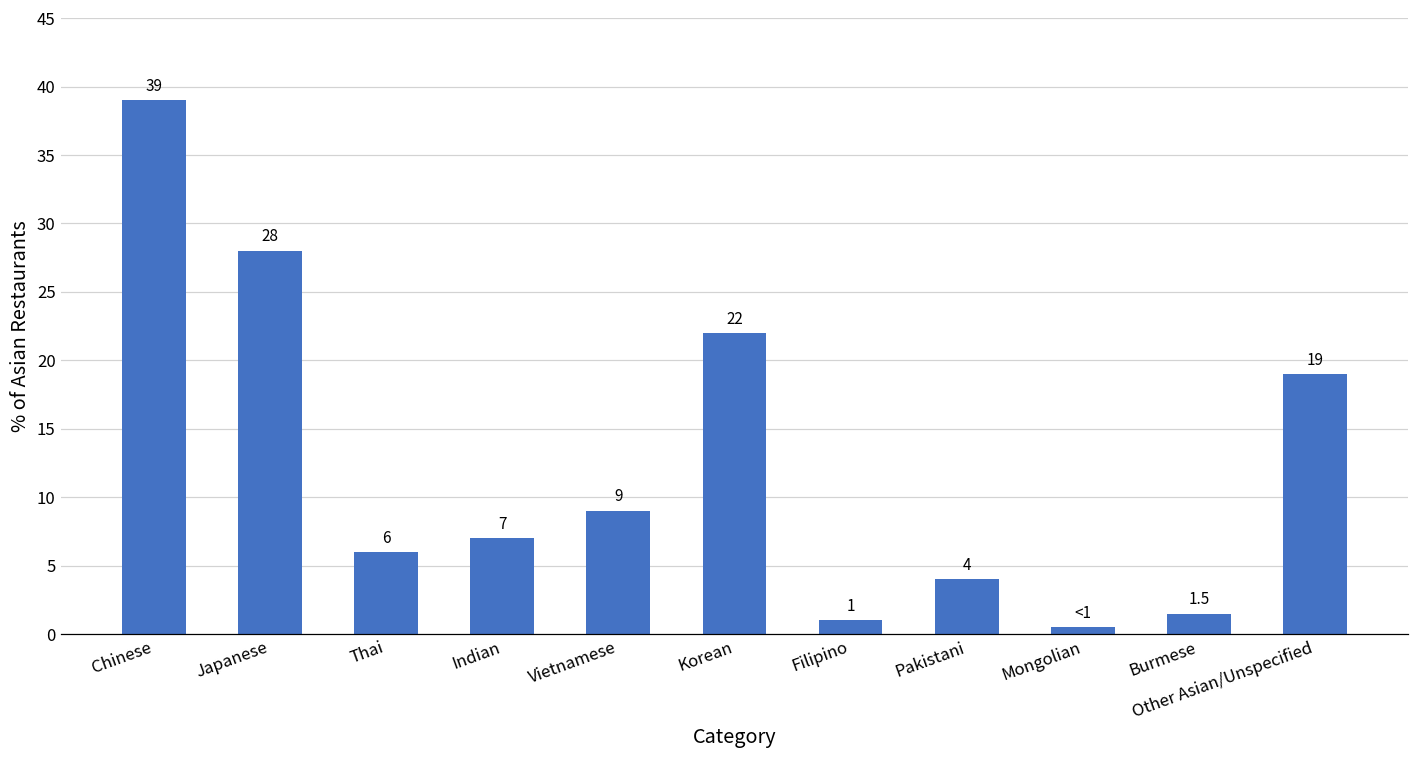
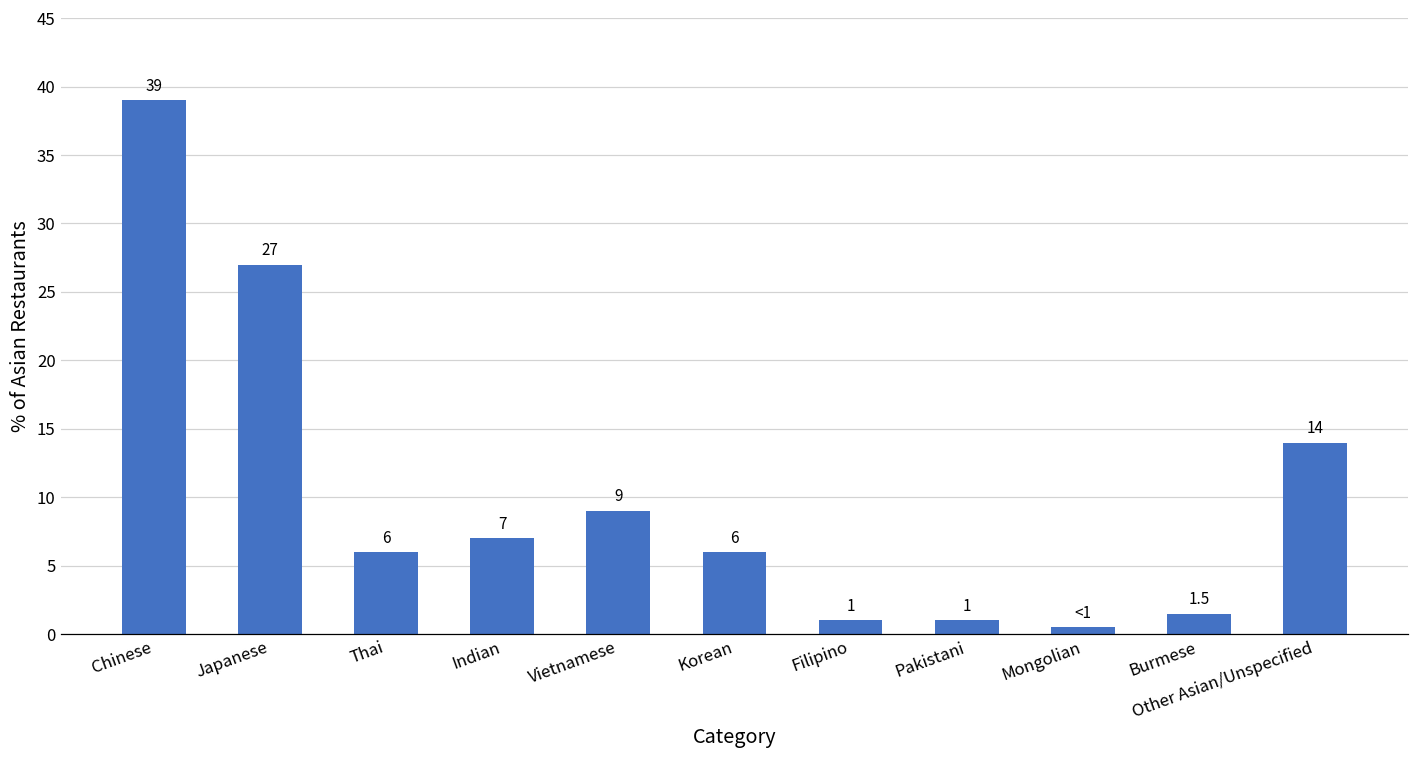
Japanese: 28 -> 27
Korean: 22 -> 6
Pakistani: 4 -> 1
Other Asian/Unspecified: 19 -> 14
